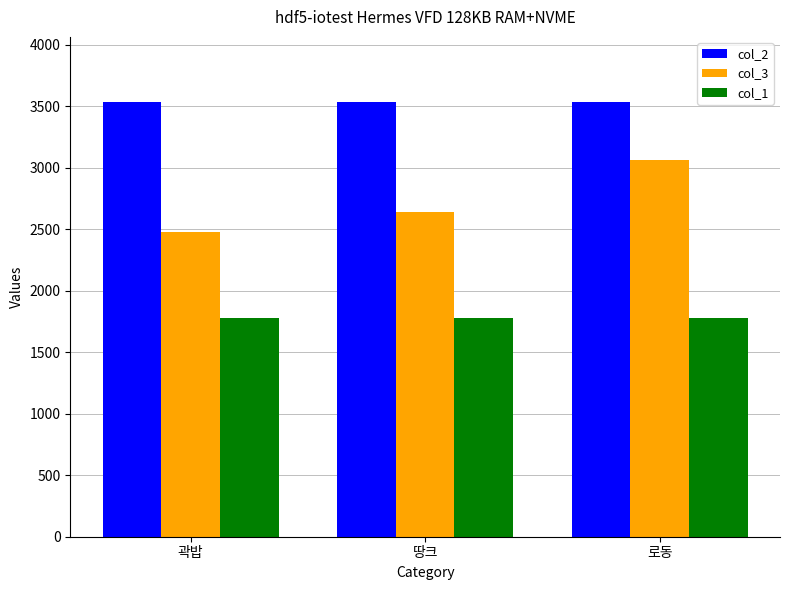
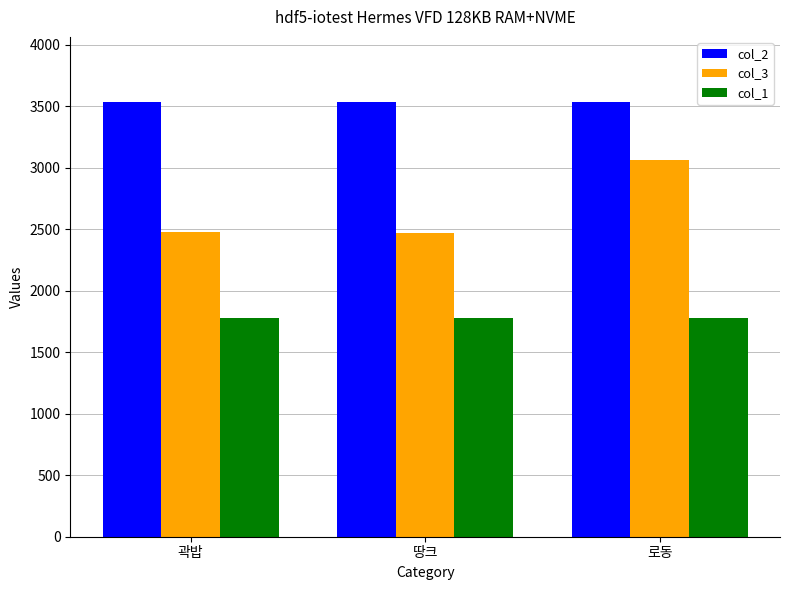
col_3, 땅크: 2640 -> 2470
